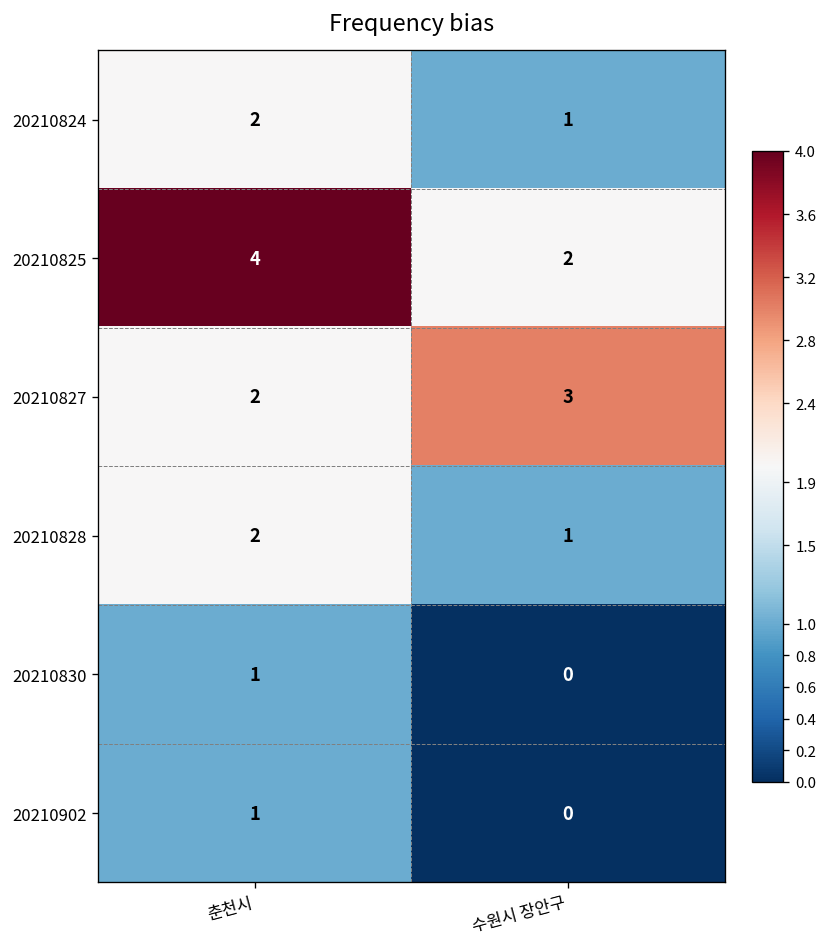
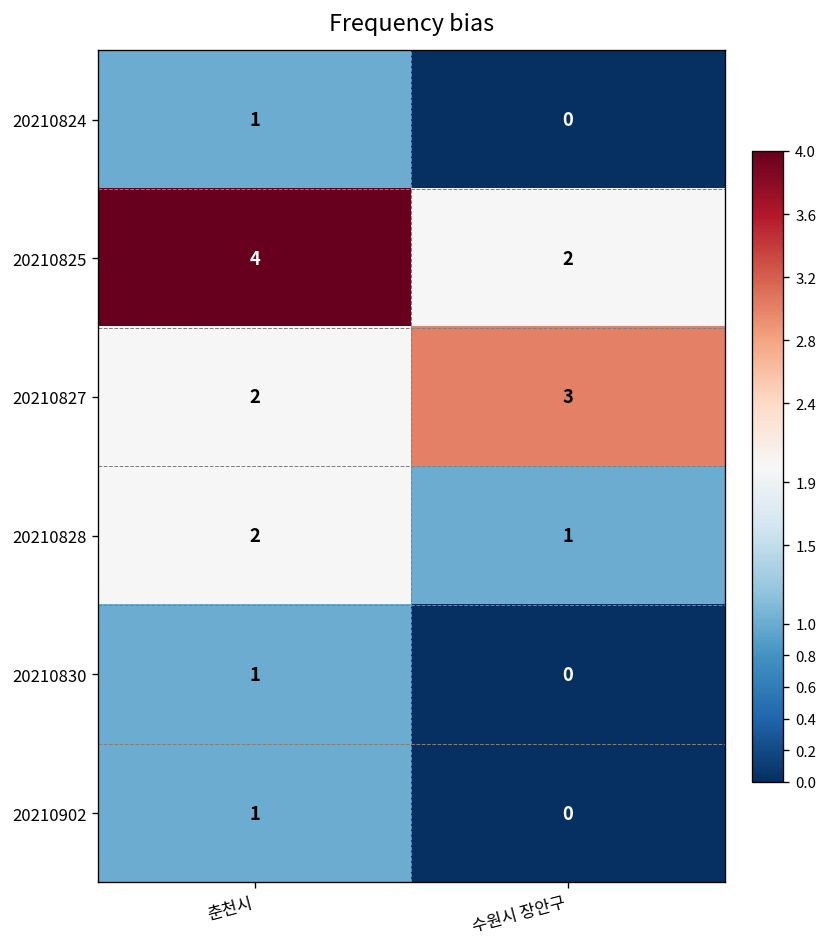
20210824, 춘천시: 2 -> 1
20210824, 수원시 장안구: 1 -> 0
